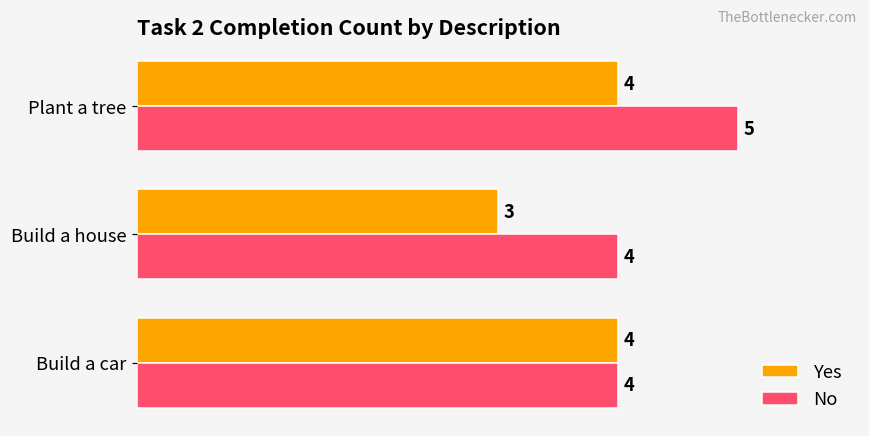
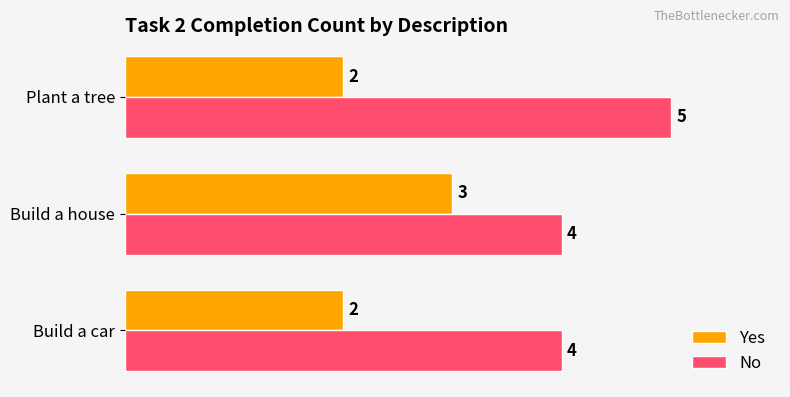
Yes, Plant a tree: 4 -> 2
Yes, Build a car: 4 -> 2
